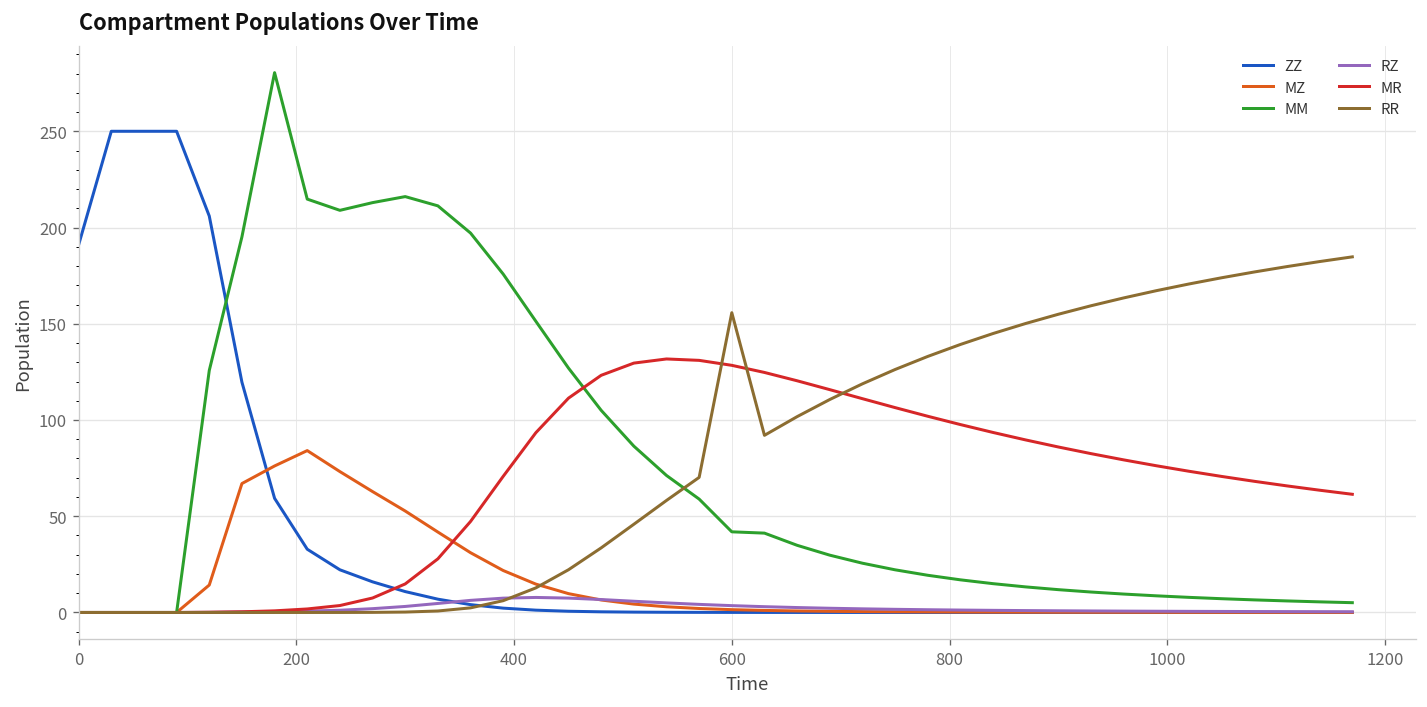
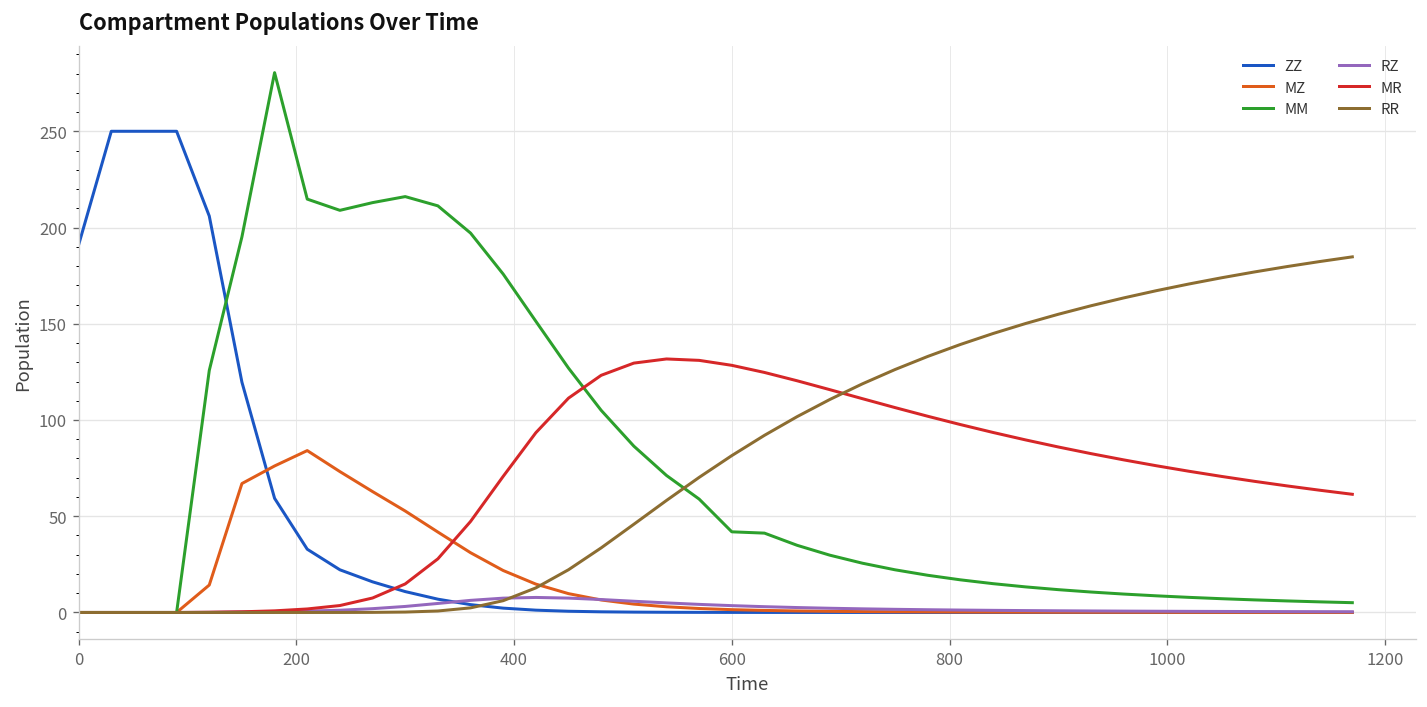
RR, 600: 156 -> 82
